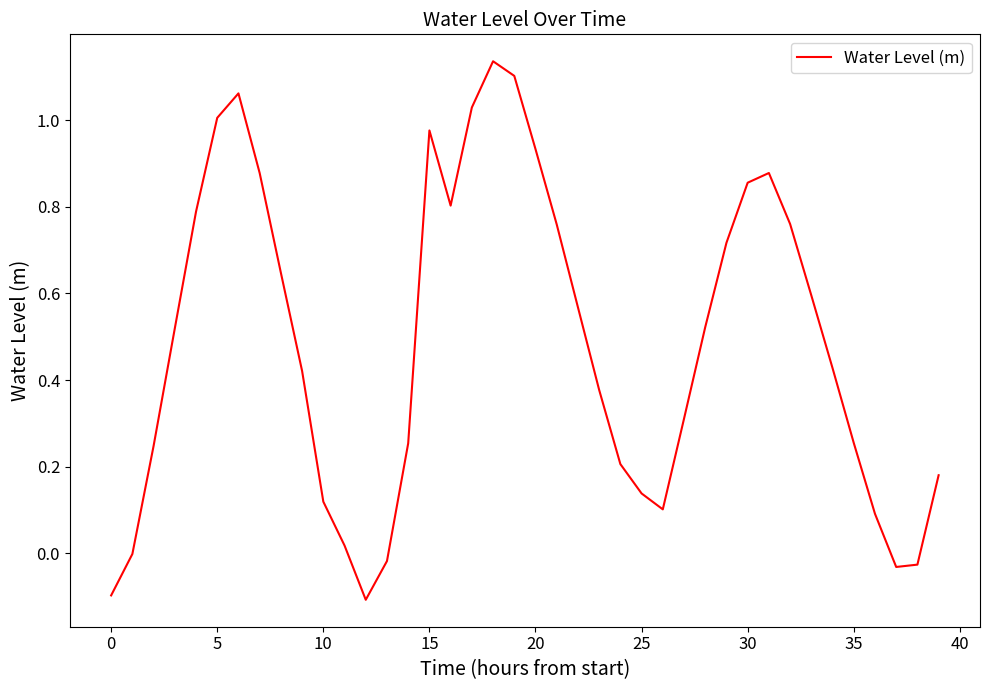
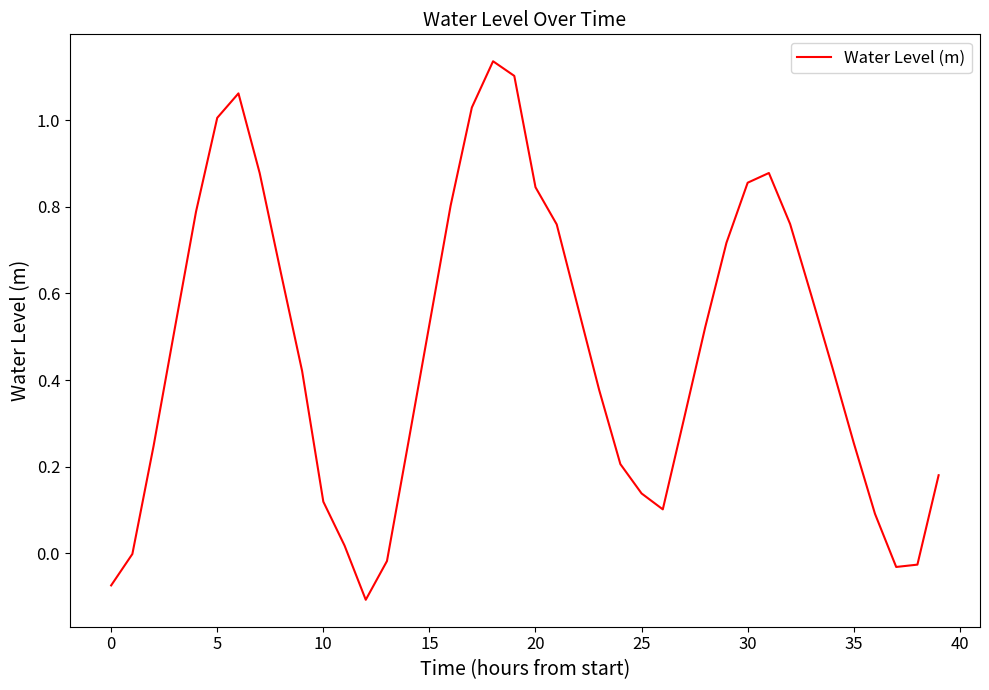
0: -0.10 -> -0.07
15: 0.98 -> 0.53
20: 0.93 -> 0.85
